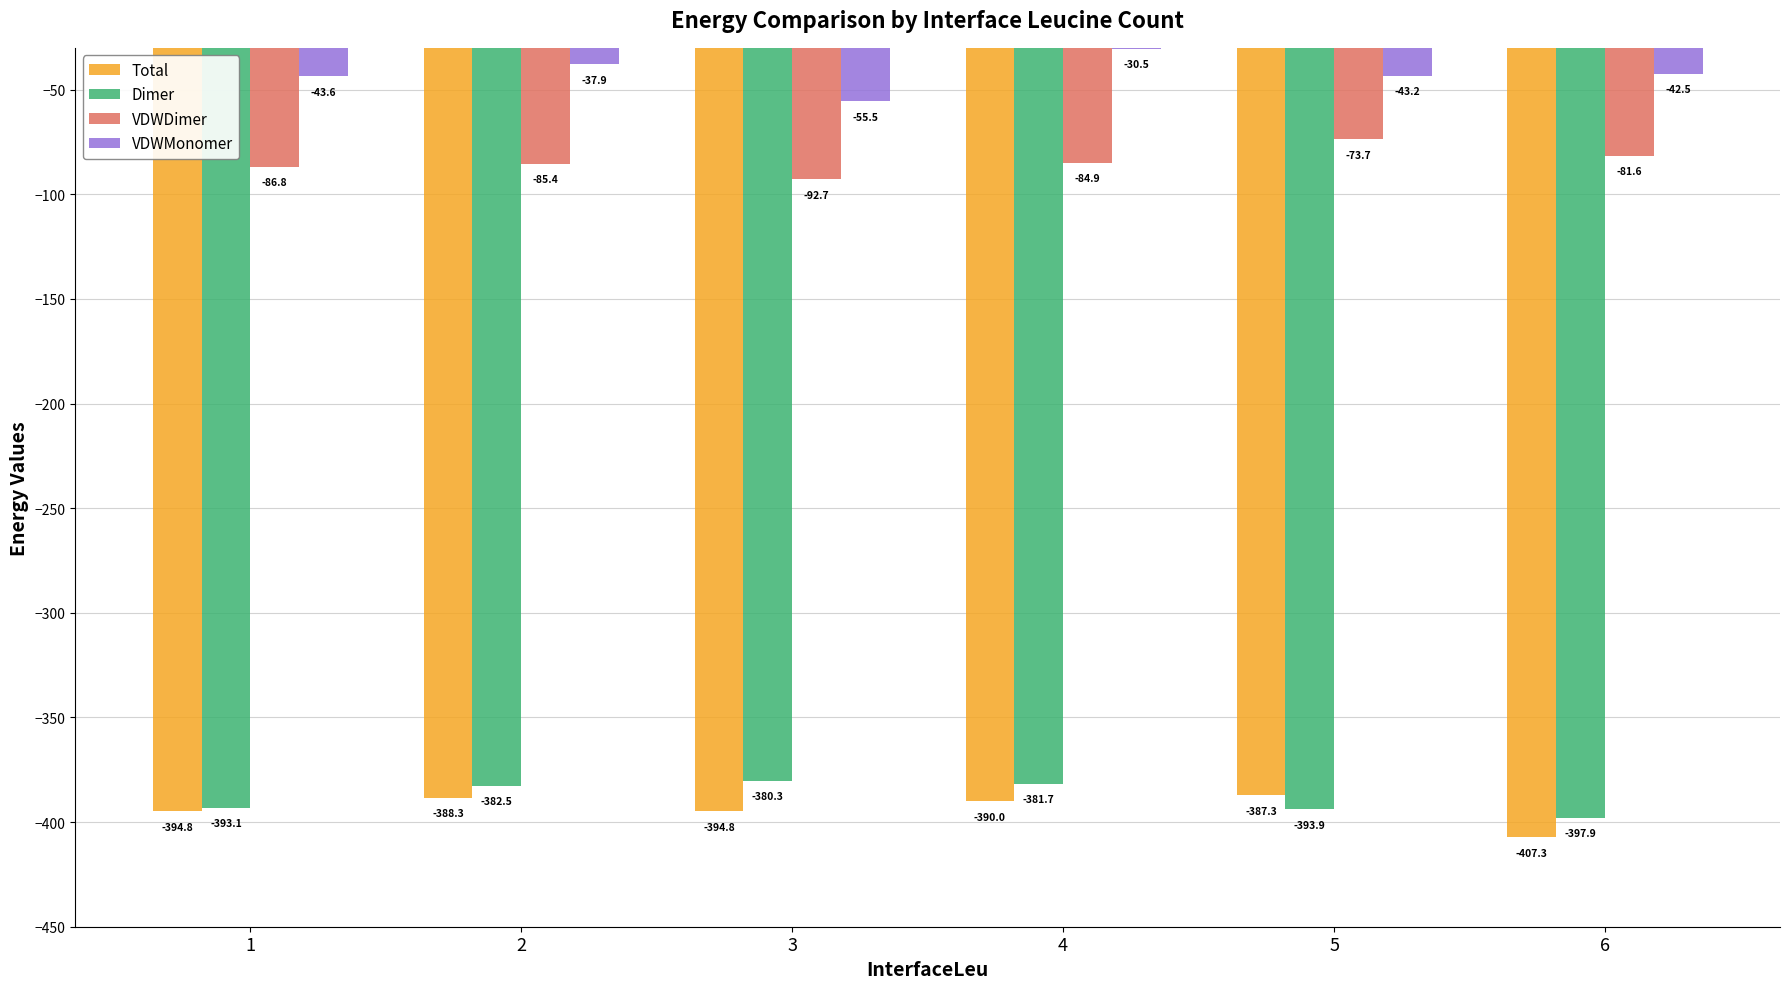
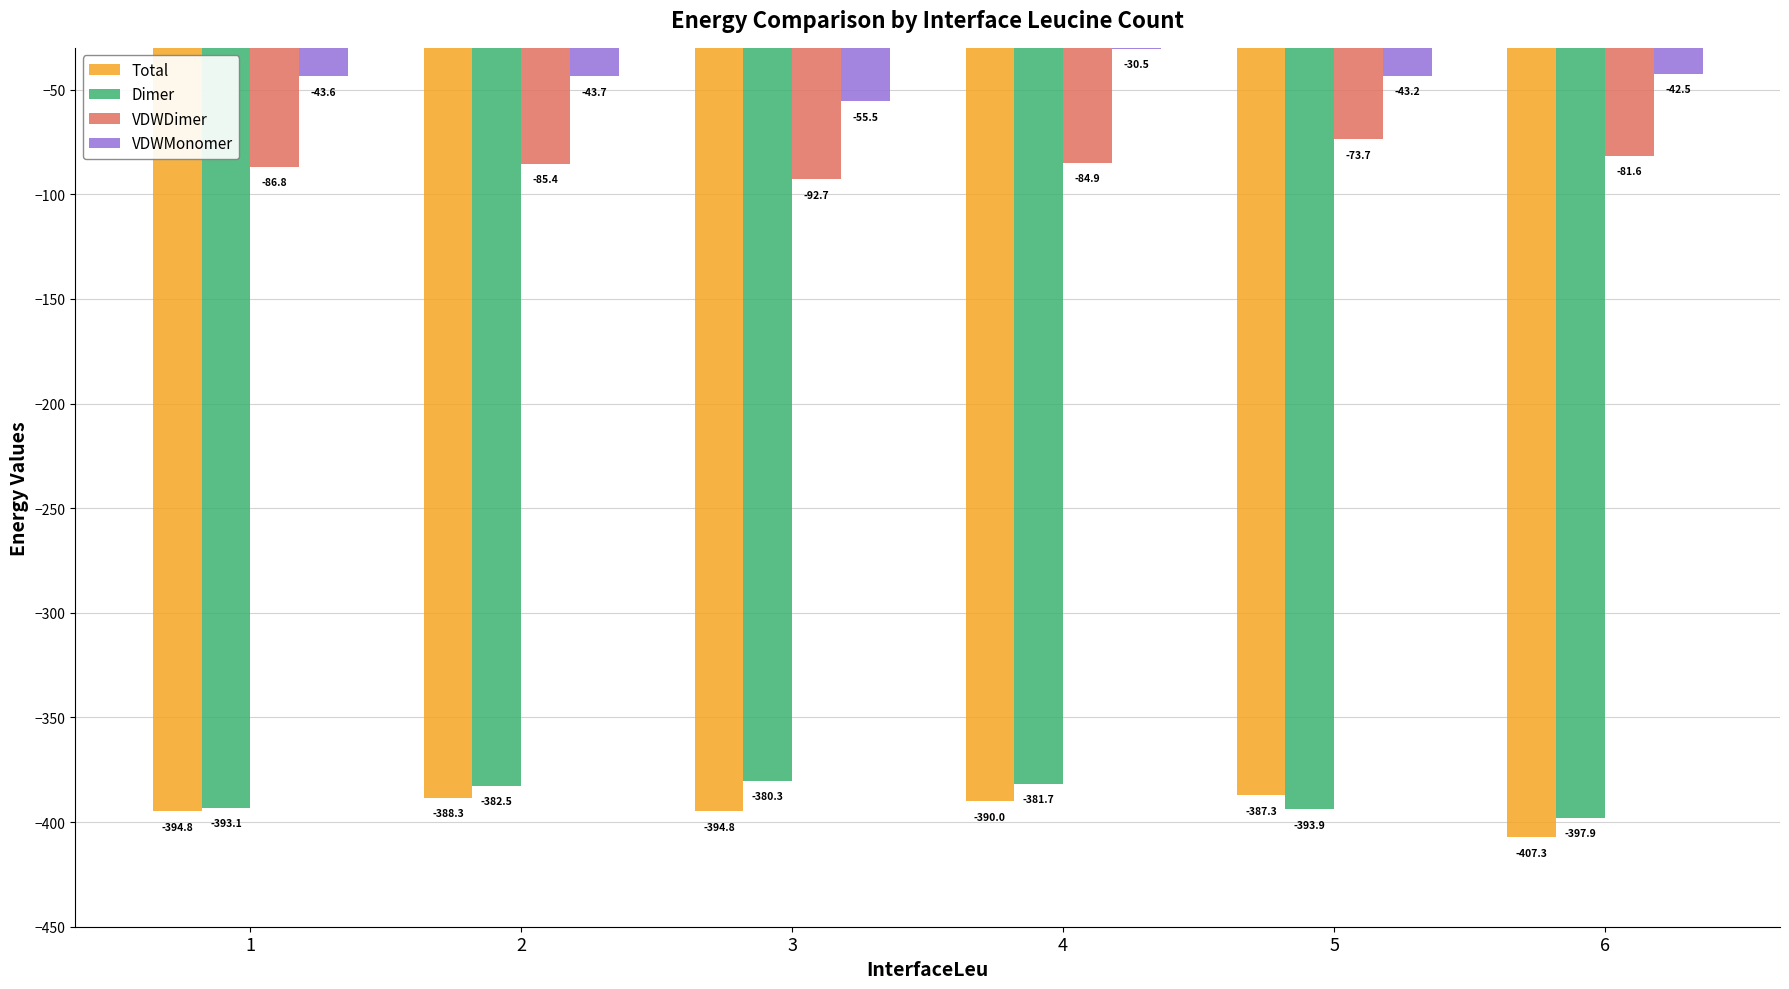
VDWMonomer, 2: -37.9 -> -43.7
